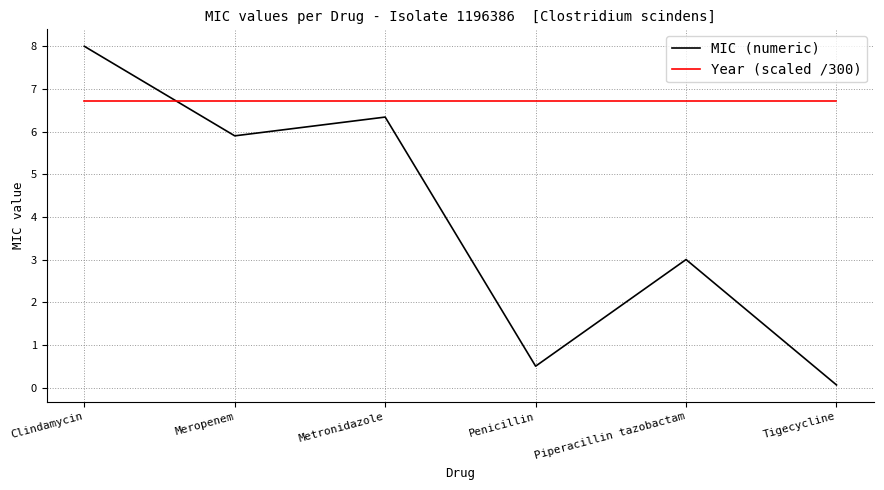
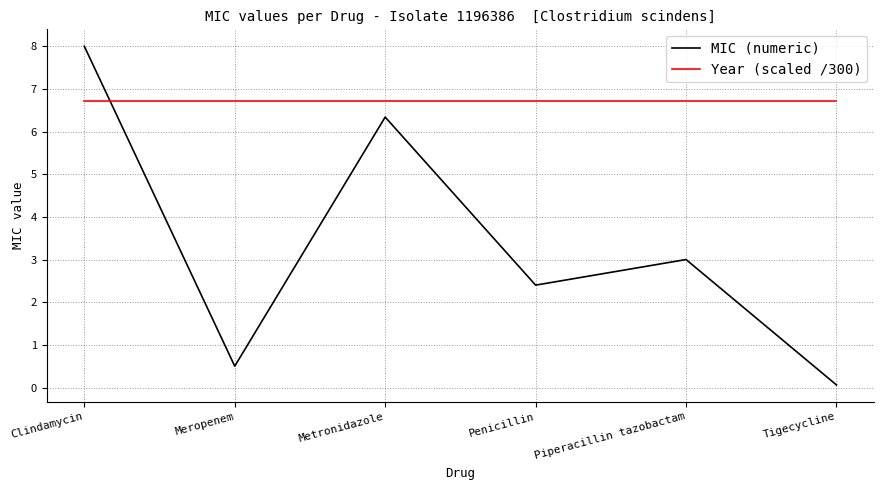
MIC (numeric), Meropenem: 5.9 -> 0.5
MIC (numeric), Penicillin: 0.5 -> 2.4
